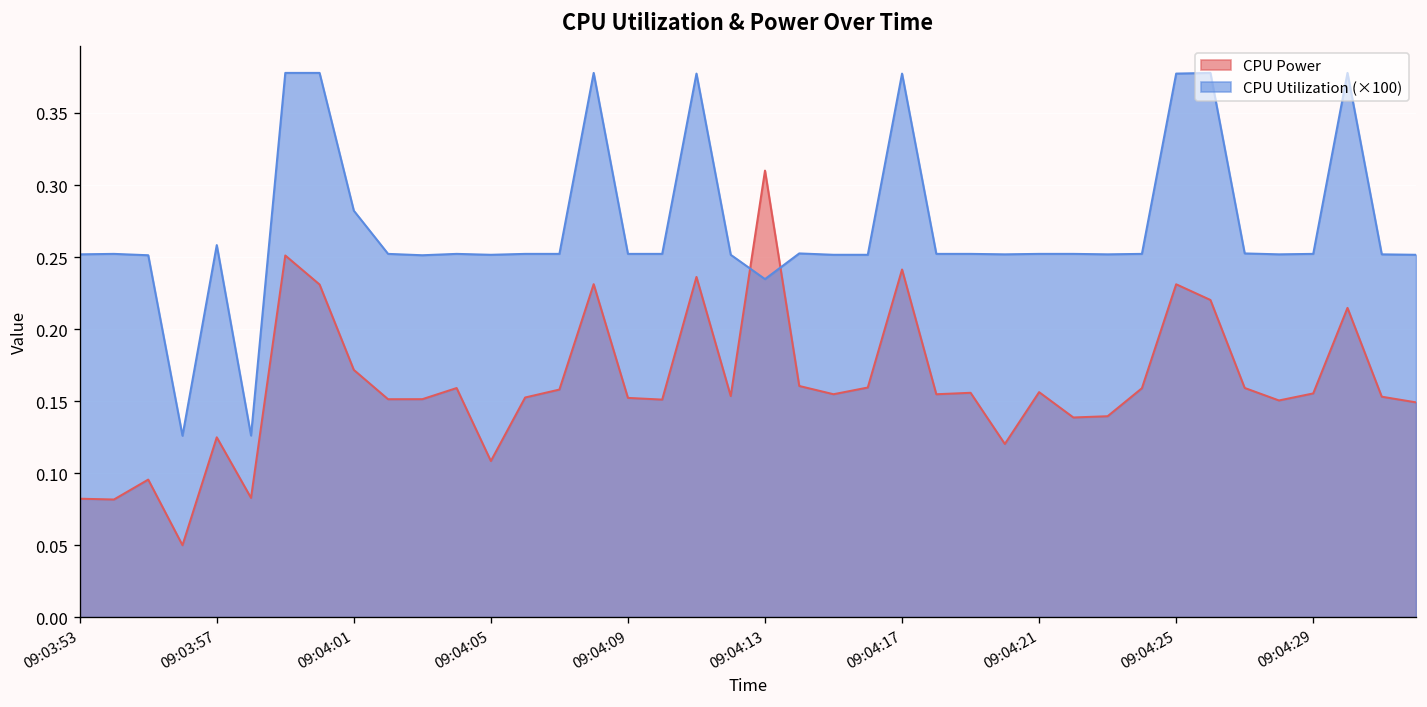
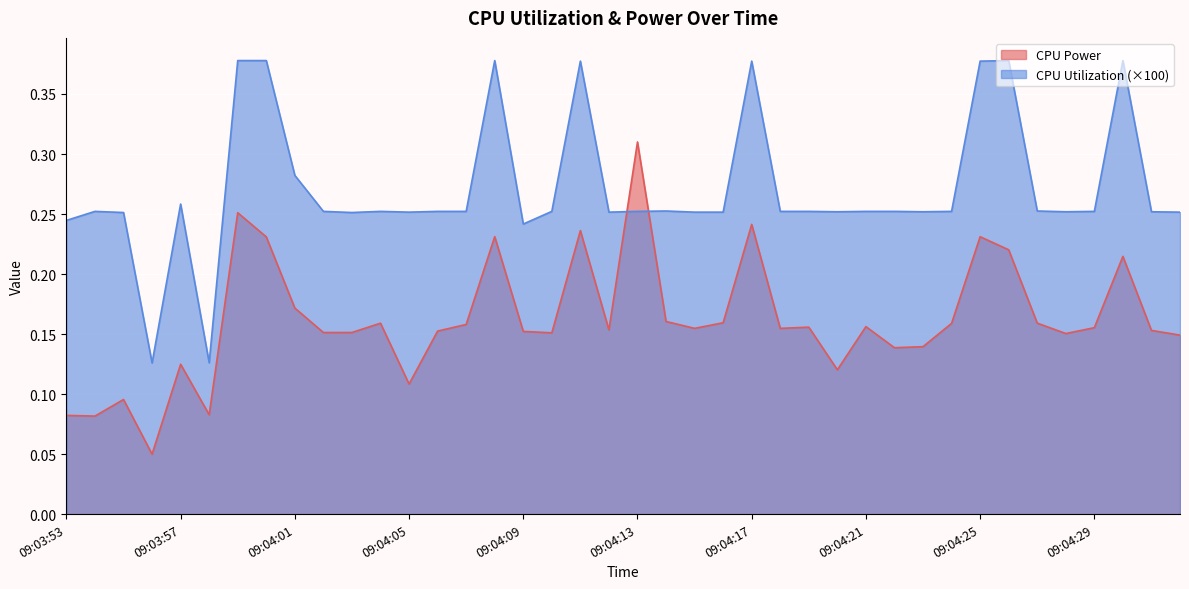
CPU Utilization (×100), 09:03:53: 0.252 -> 0.245
CPU Utilization (×100), 09:04:09: 0.252 -> 0.242
CPU Utilization (×100), 09:04:13: 0.235 -> 0.252
